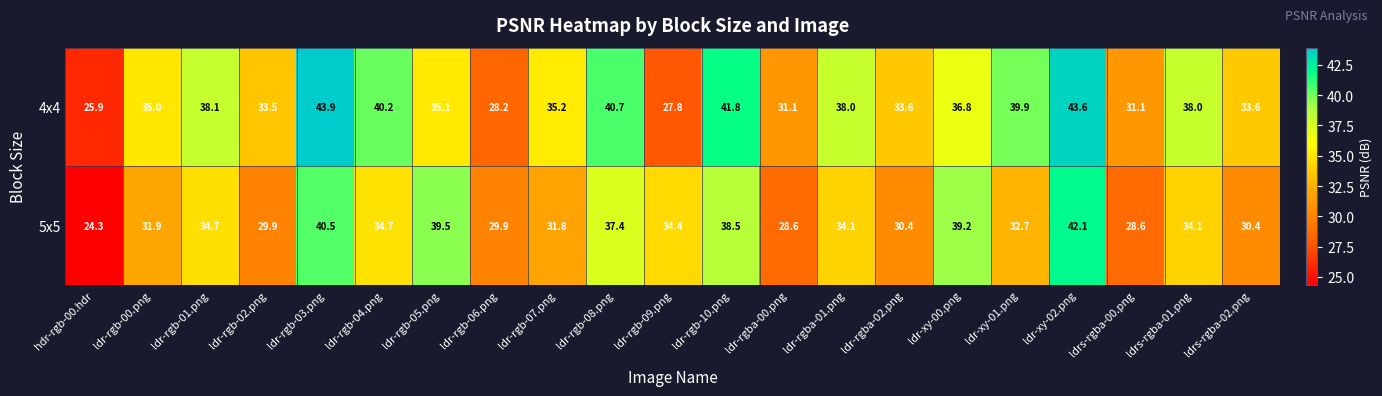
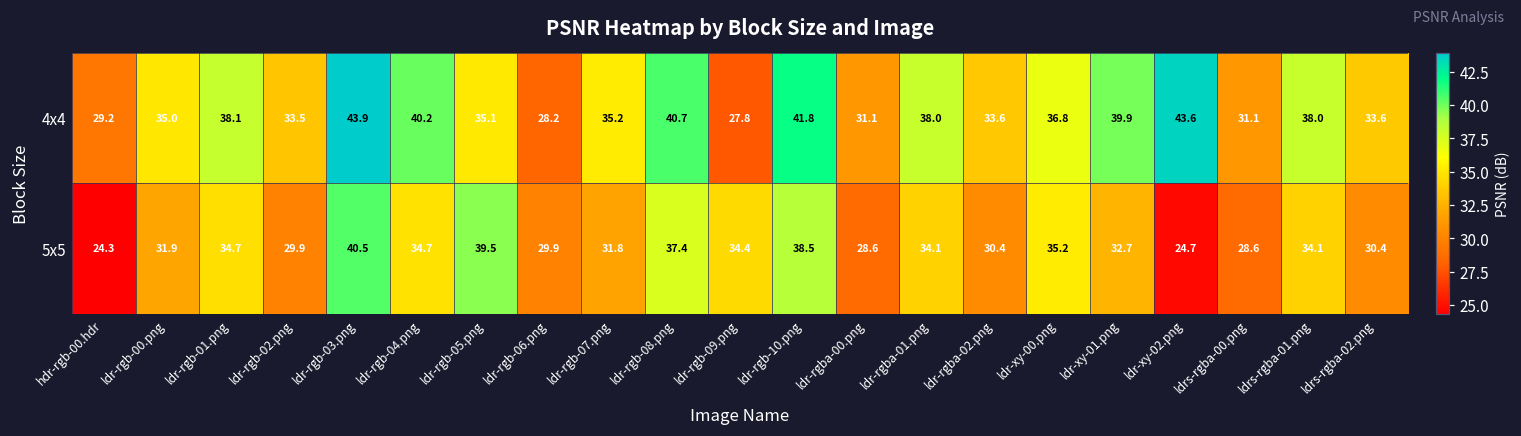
4x4, hdr-rgb-00.hdr: 25.9 -> 29.2
5x5, ldr-xy-00.png: 39.2 -> 35.2
5x5, ldr-xy-02.png: 42.1 -> 24.7
